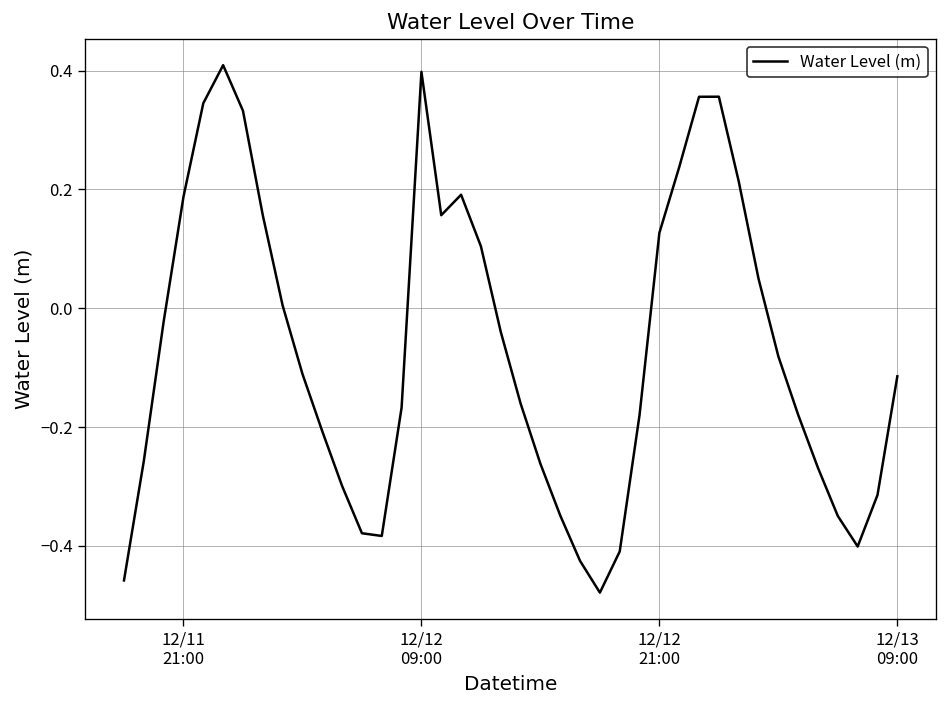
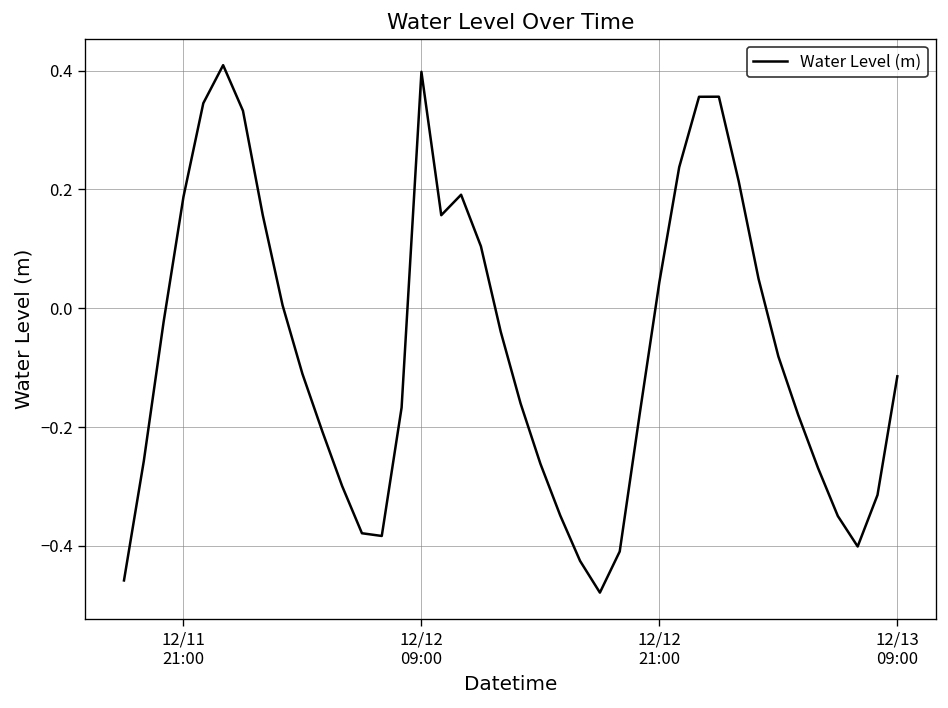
12/12 21:00: 0.13 -> 0.04
